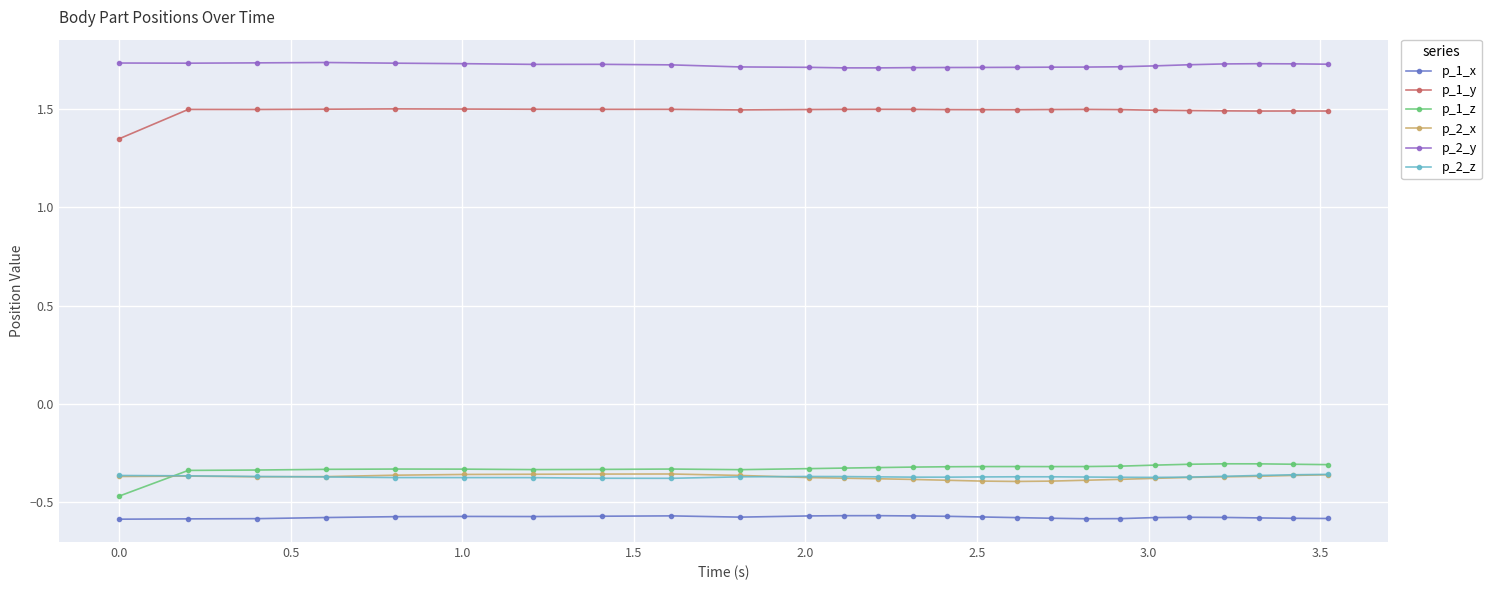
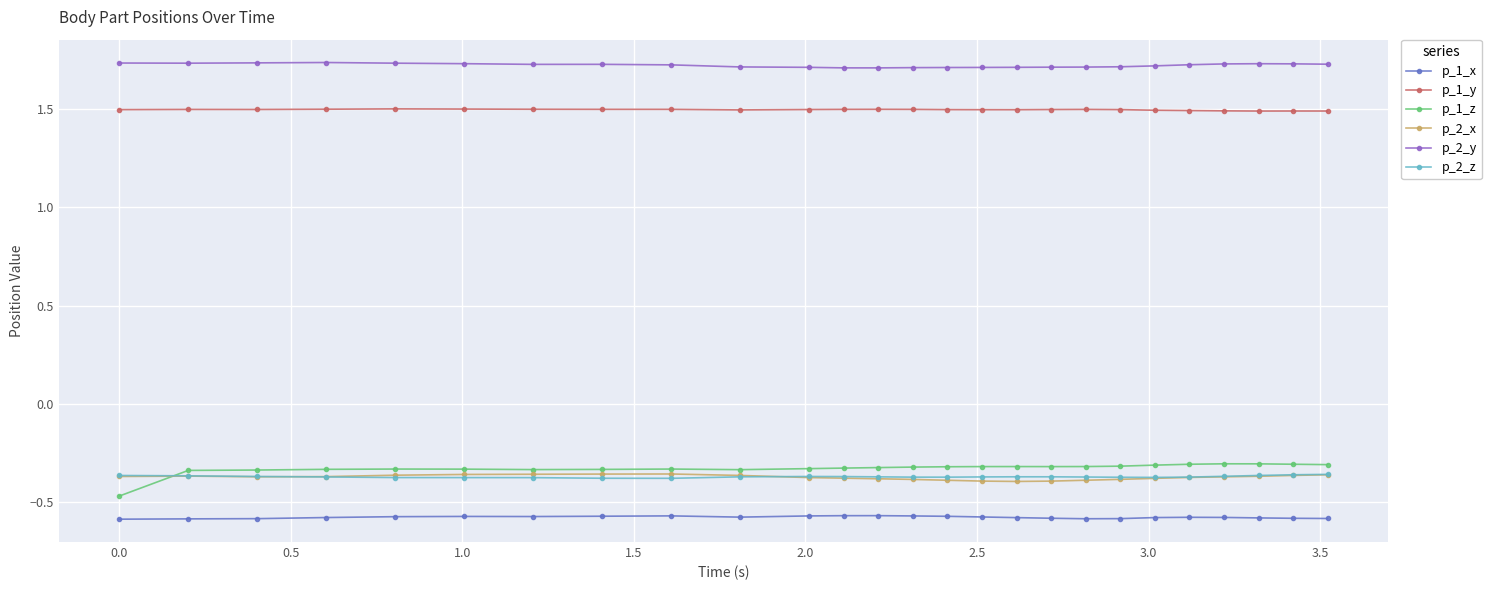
p_1_y, 0.0: 1.35 -> 1.50
